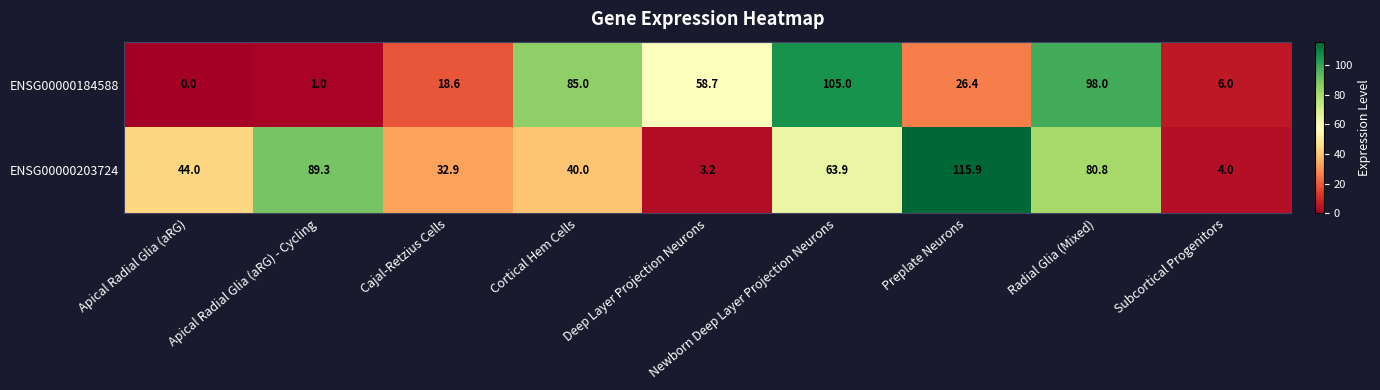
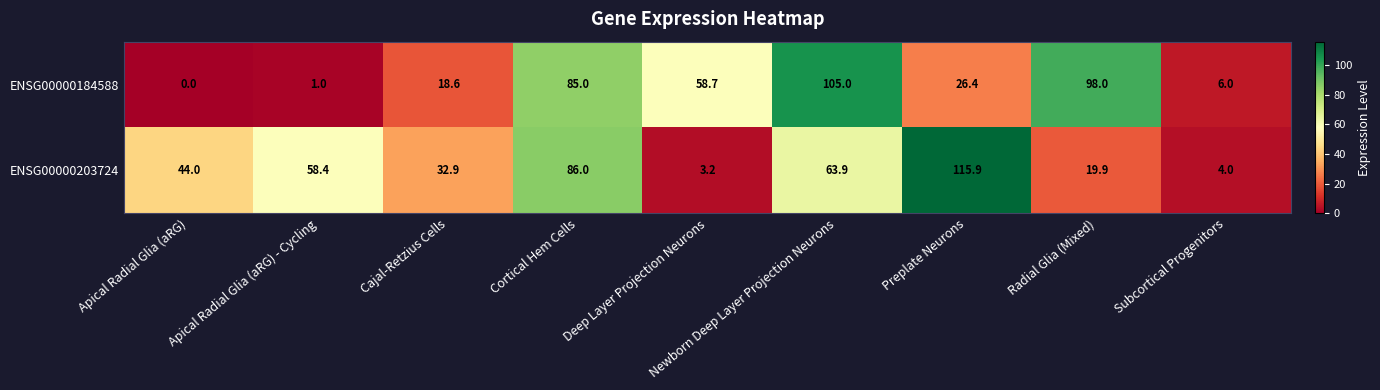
ENSG00000203724, Apical Radial Glia (aRG) - Cycling: 89.3 -> 58.4
ENSG00000203724, Cortical Hem Cells: 40.0 -> 86.0
ENSG00000203724, Radial Glia (Mixed): 80.8 -> 19.9
